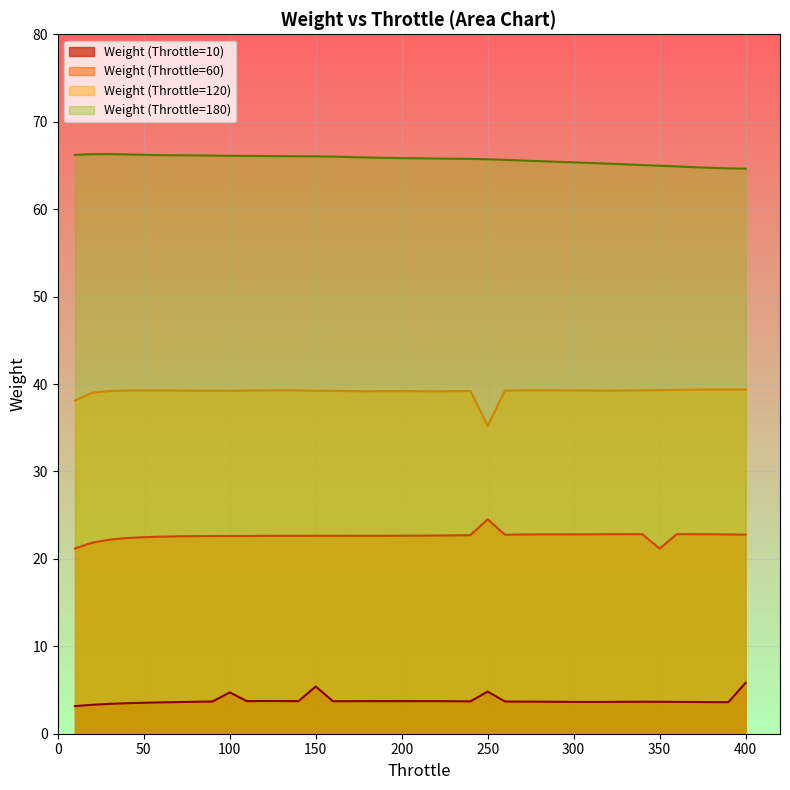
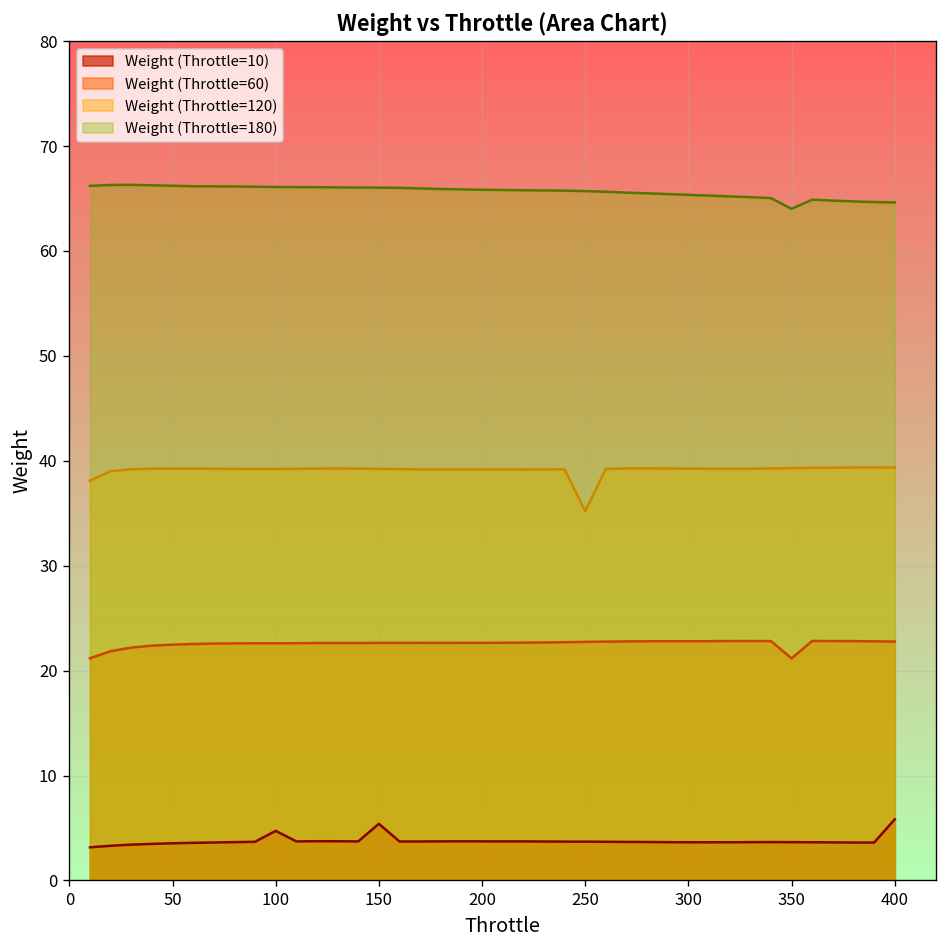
Weight (Throttle=10), 250: 5 -> 4
Weight (Throttle=60), 250: 25 -> 23
Weight (Throttle=180), 350: 65 -> 64
